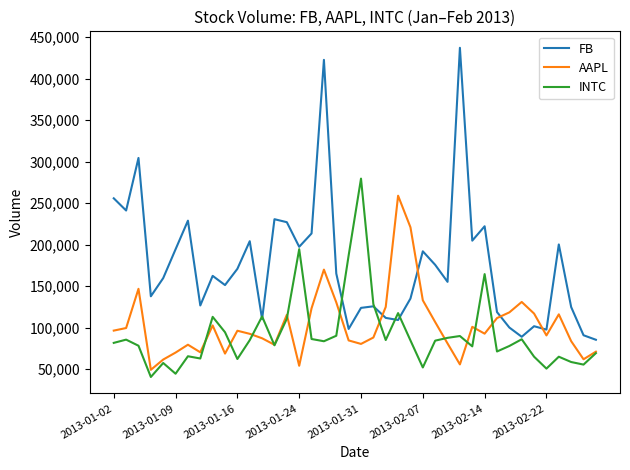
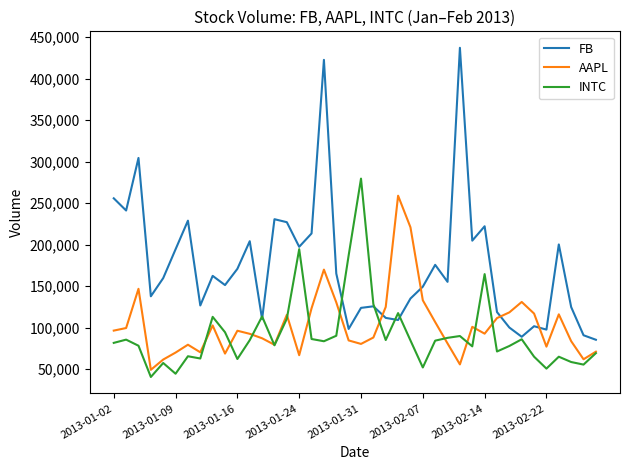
AAPL, 2013-01-24: 50,000 -> 70,000
FB, 2013-02-07: 190,000 -> 150,000
AAPL, 2013-02-22: 90,000 -> 80,000
